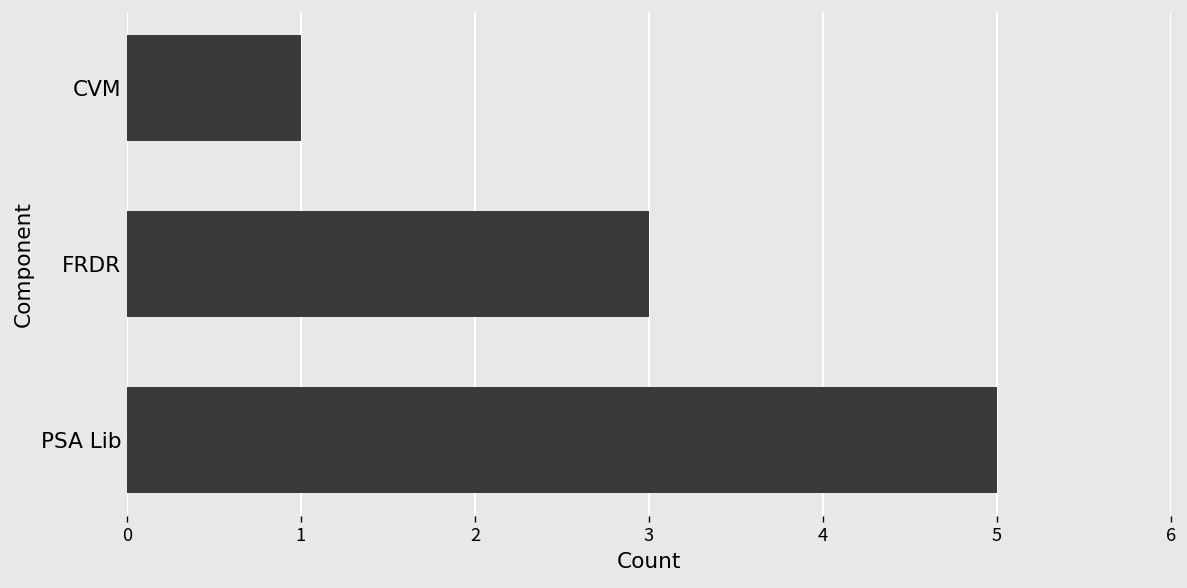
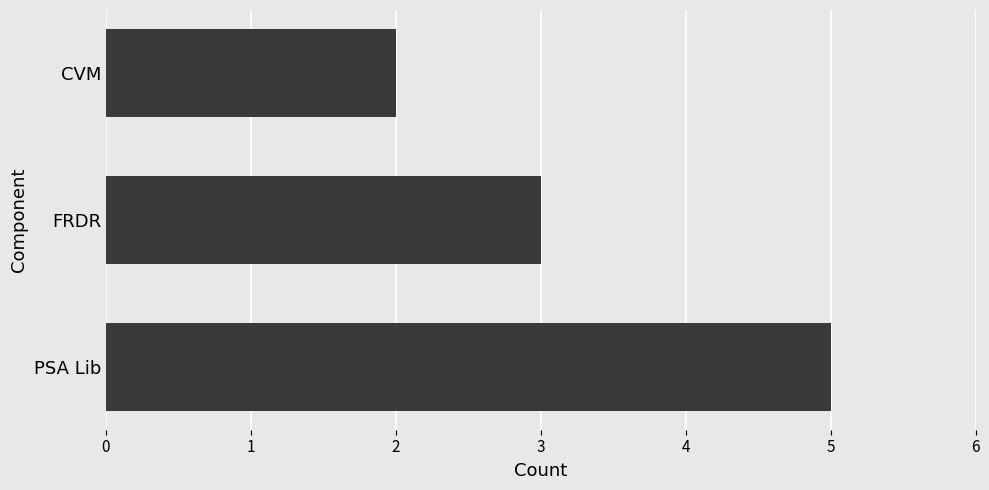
CVM: 1 -> 2
